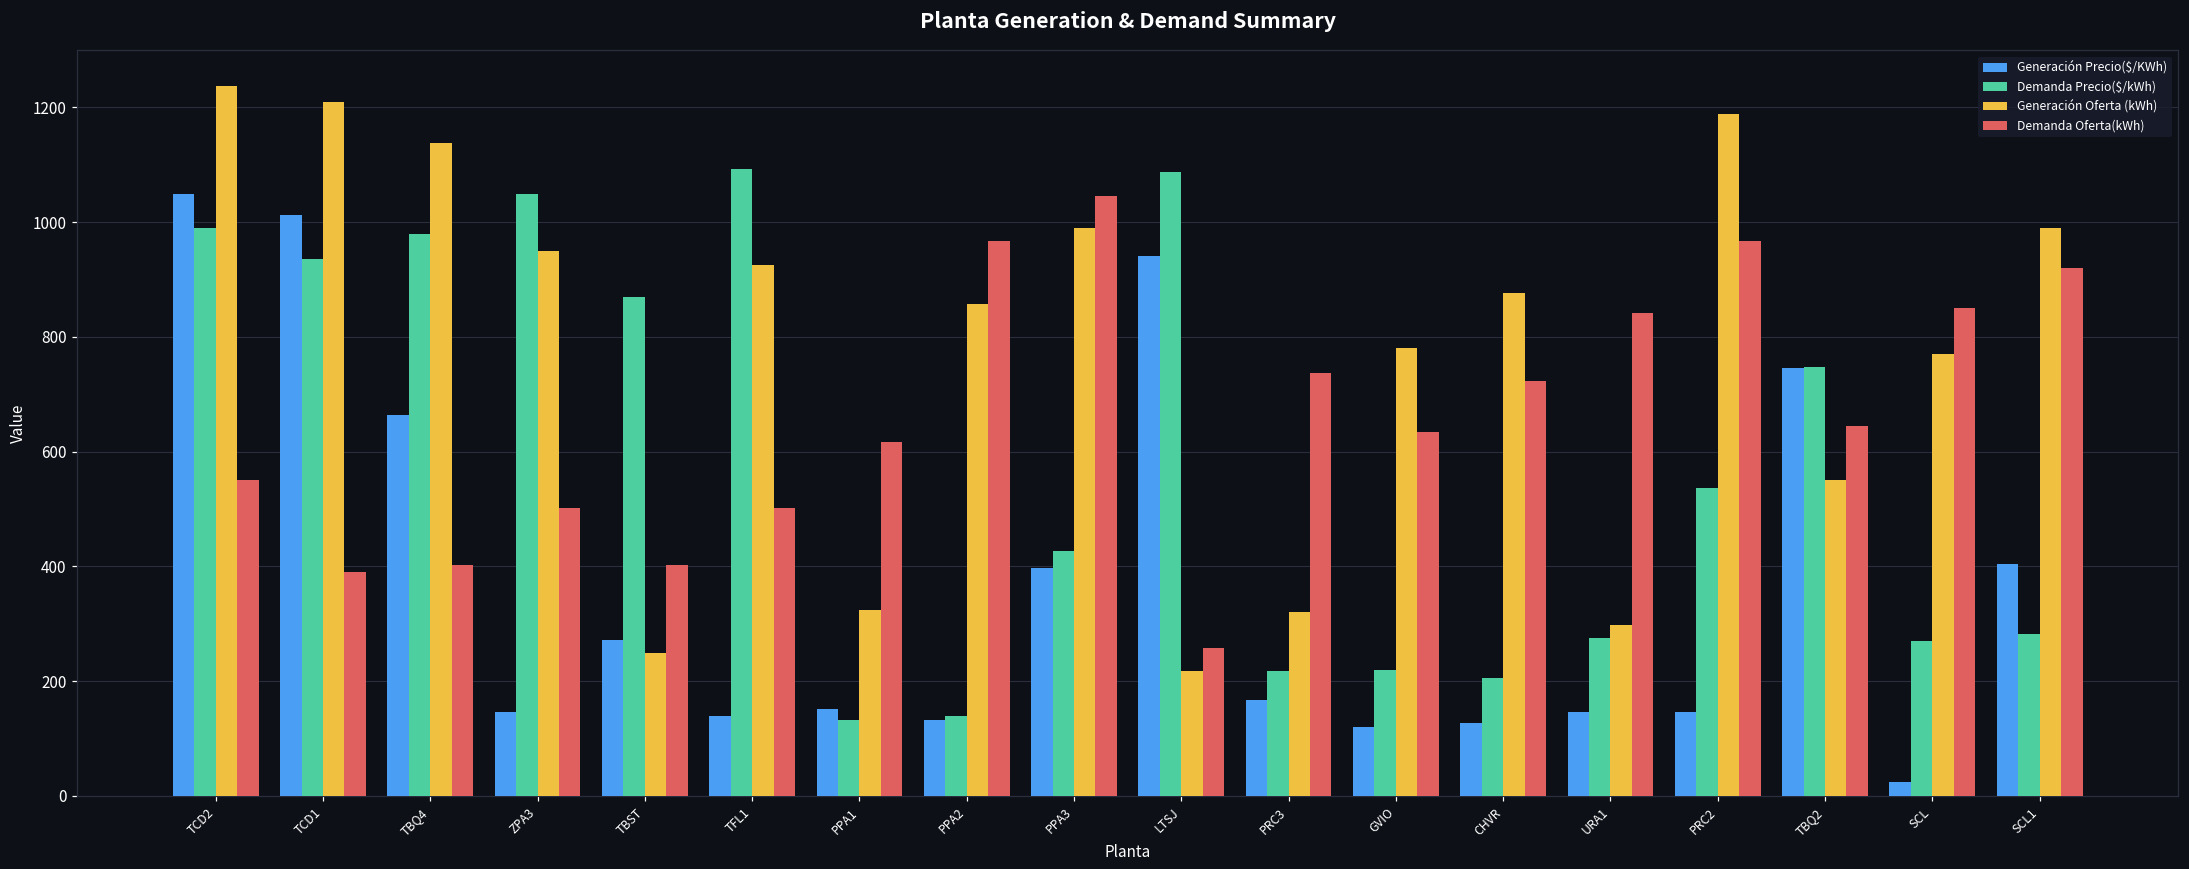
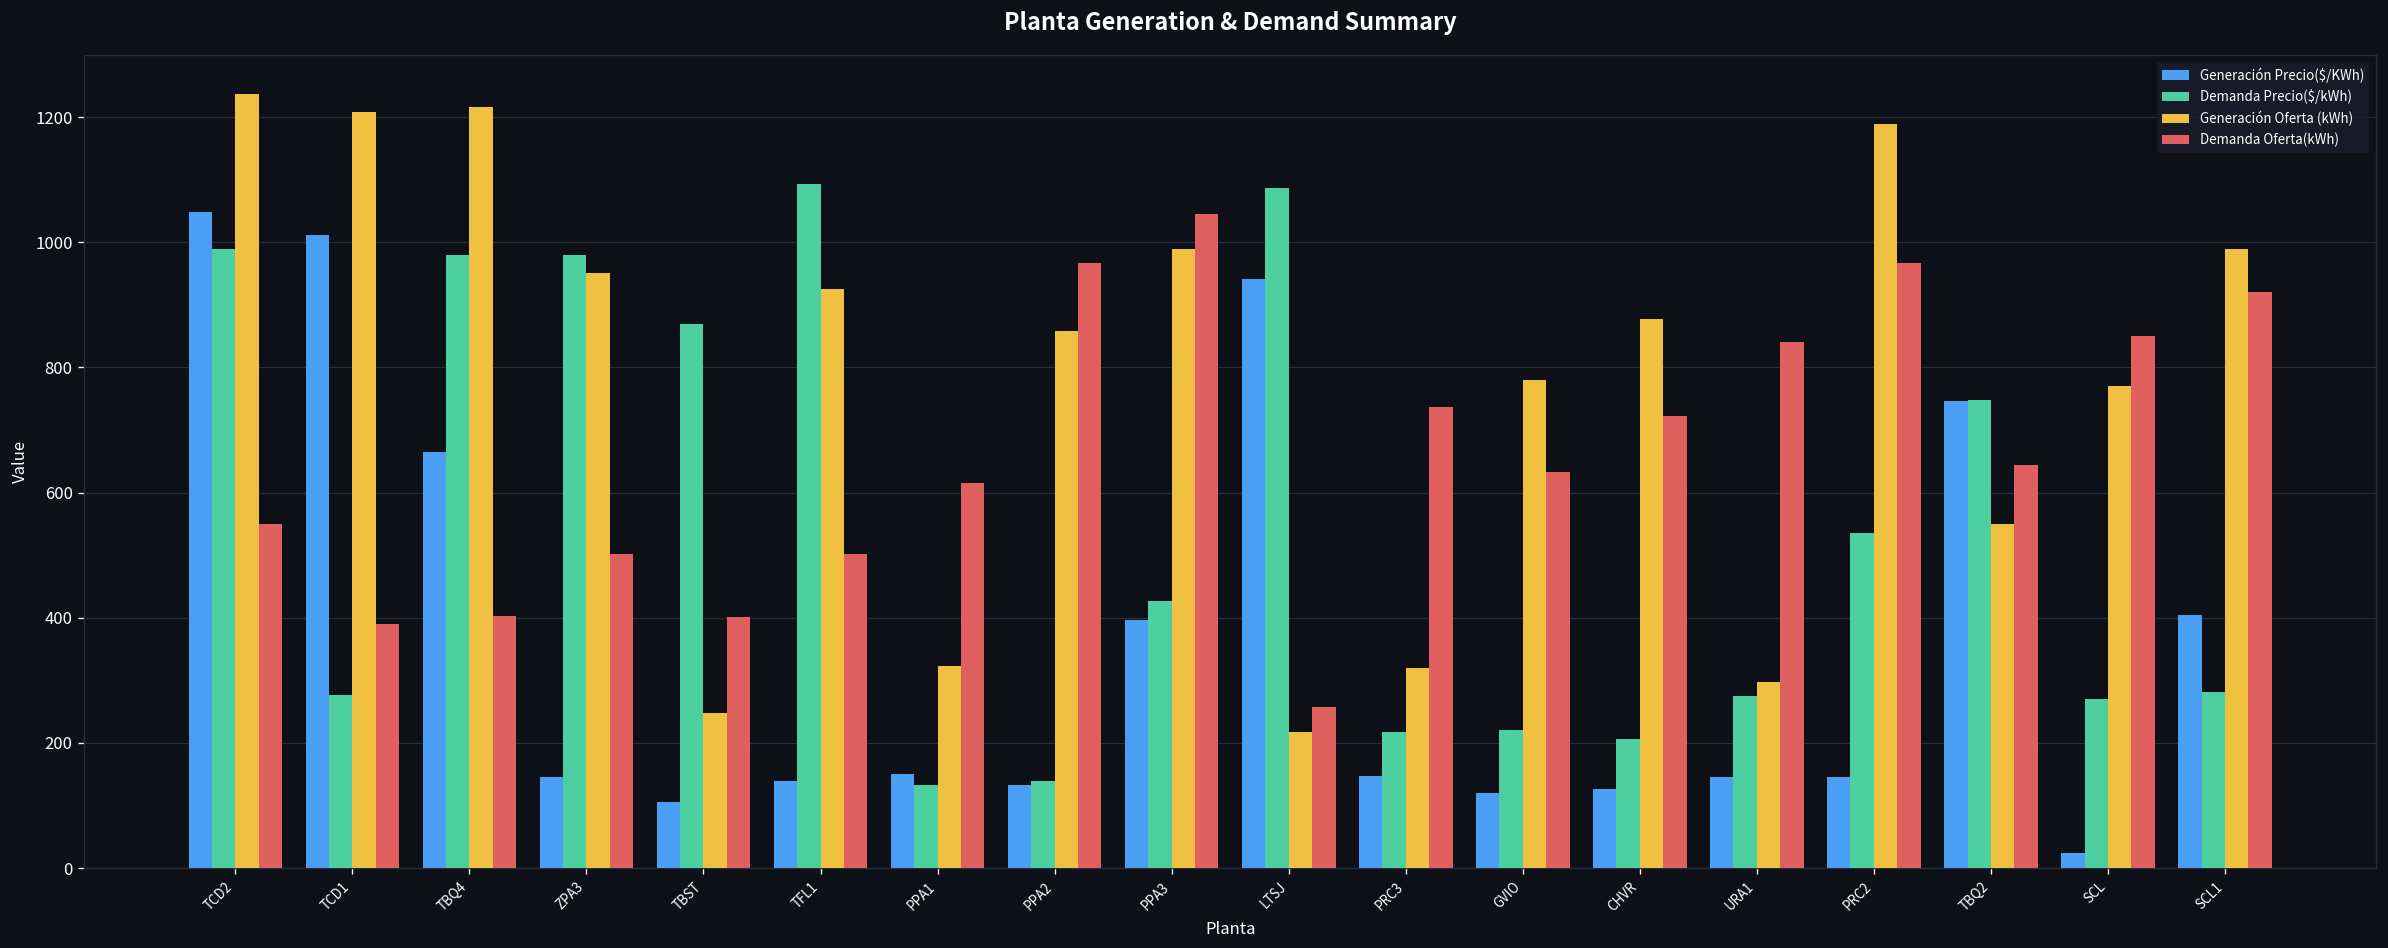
Demanda Precio($/kWh), TCD1: 940 -> 280
Generación Oferta (kWh), TBQ4: 1140 -> 1220
Demanda Precio($/kWh), ZPA3: 1050 -> 980
Generación Precio($/KWh), TBST: 270 -> 110
Generación Precio($/KWh), PRC3: 170 -> 150
